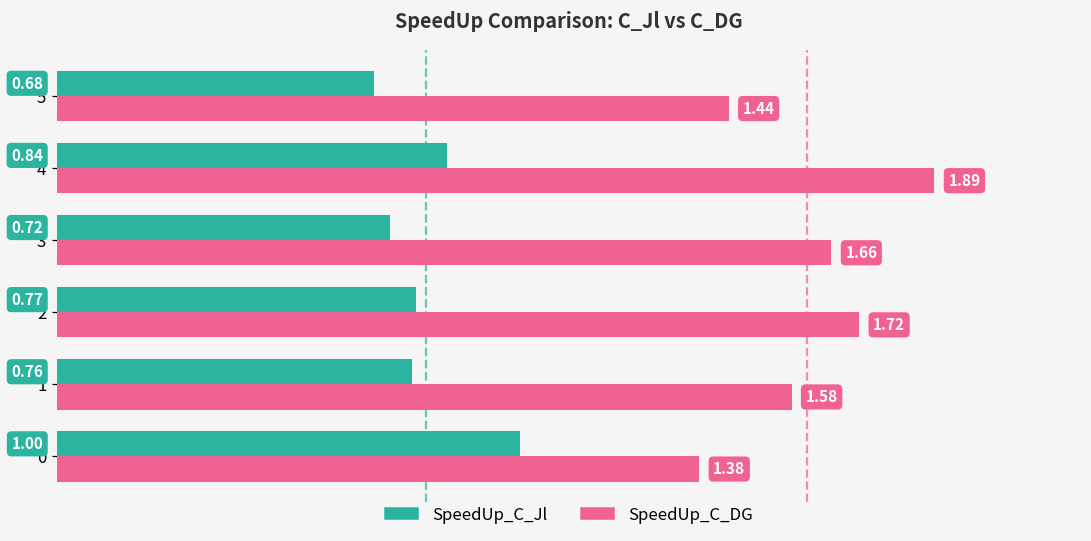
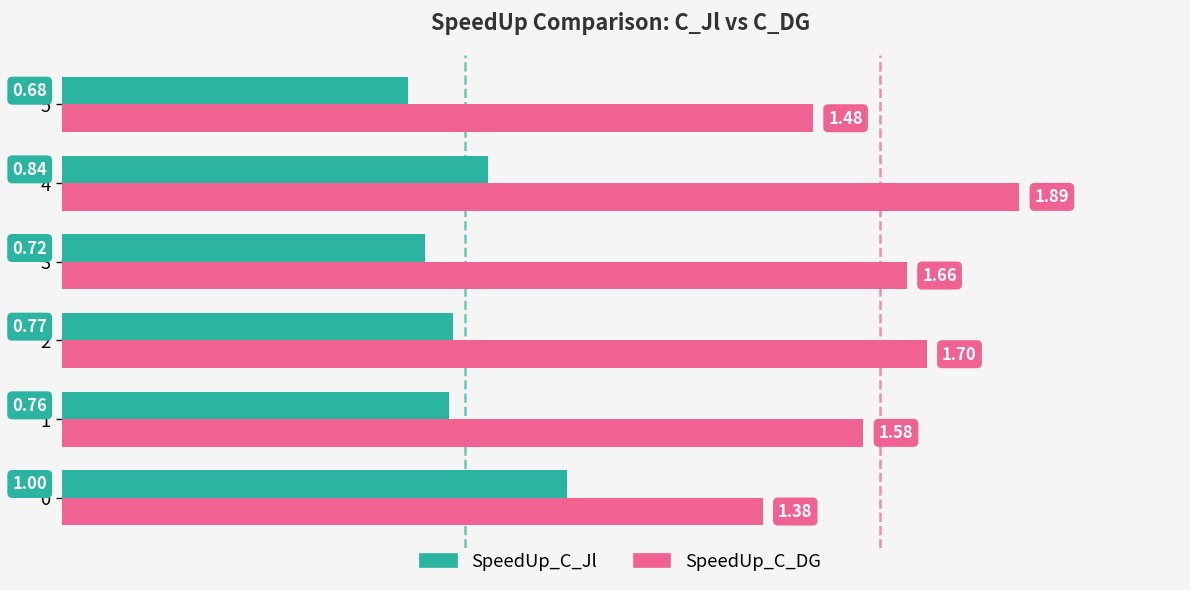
SpeedUp_C_DG, 5: 1.44 -> 1.48
SpeedUp_C_DG, 2: 1.72 -> 1.70
